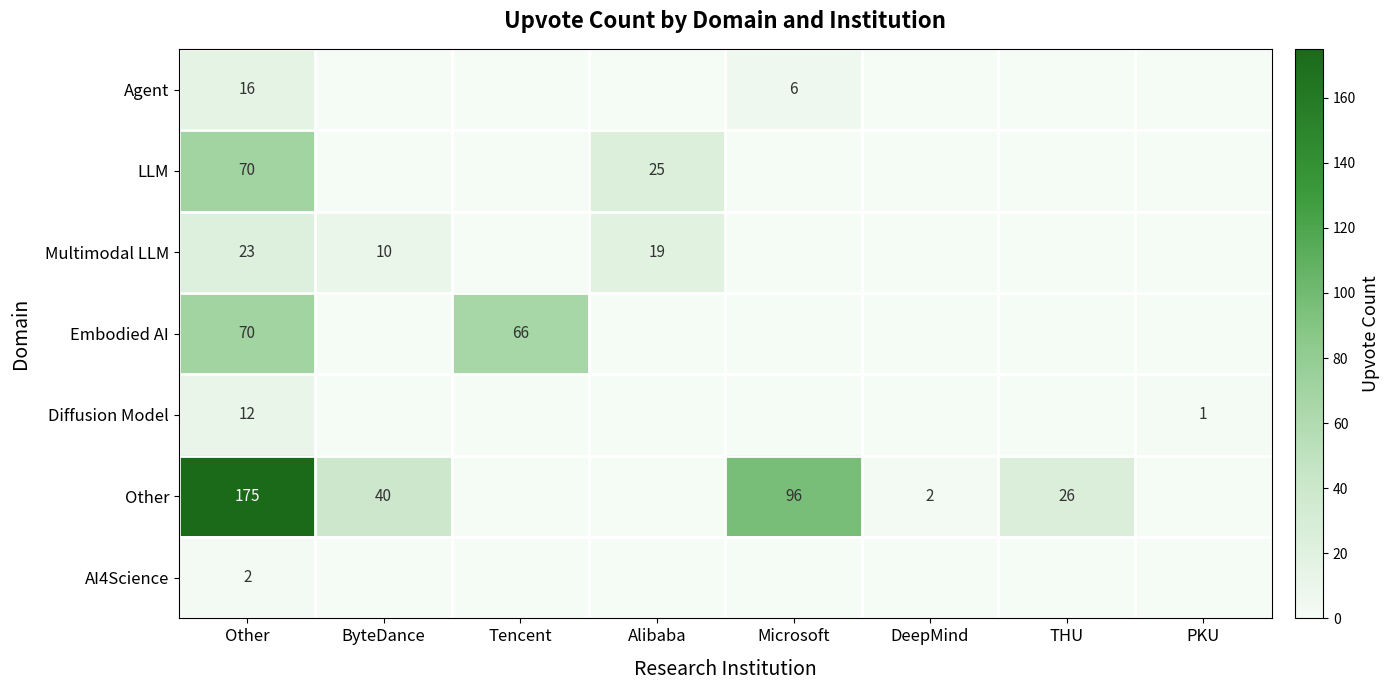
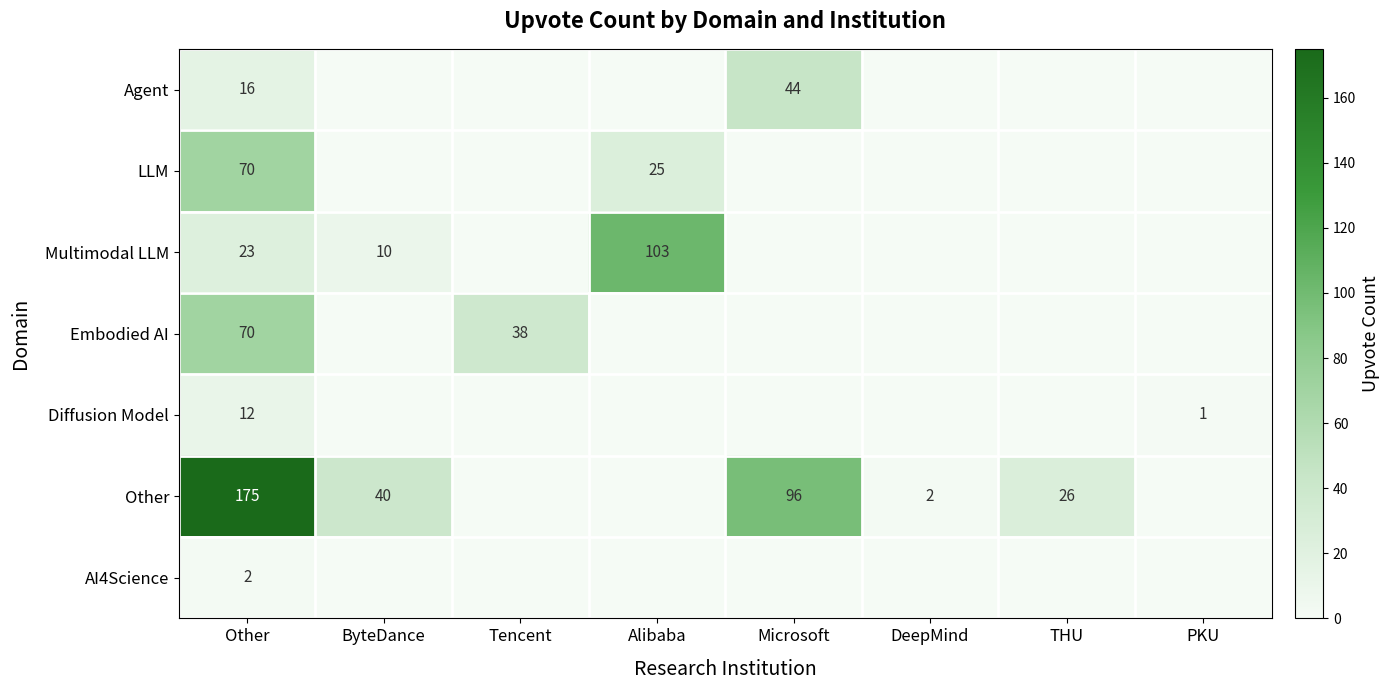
Agent, Microsoft: 6 -> 44
Multimodal LLM, Alibaba: 19 -> 103
Embodied AI, Tencent: 66 -> 38
